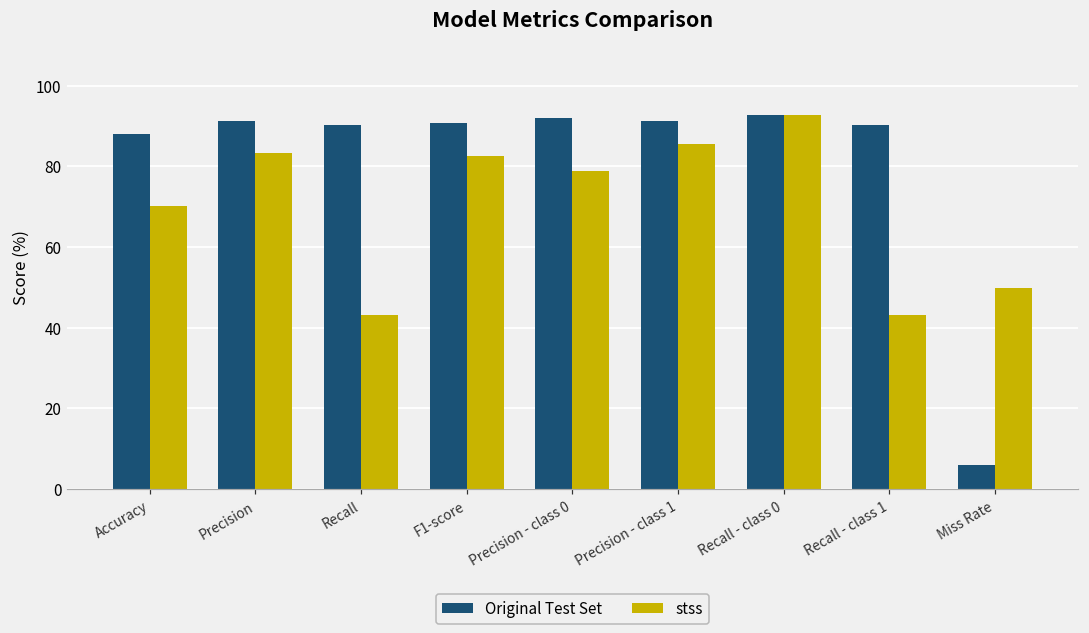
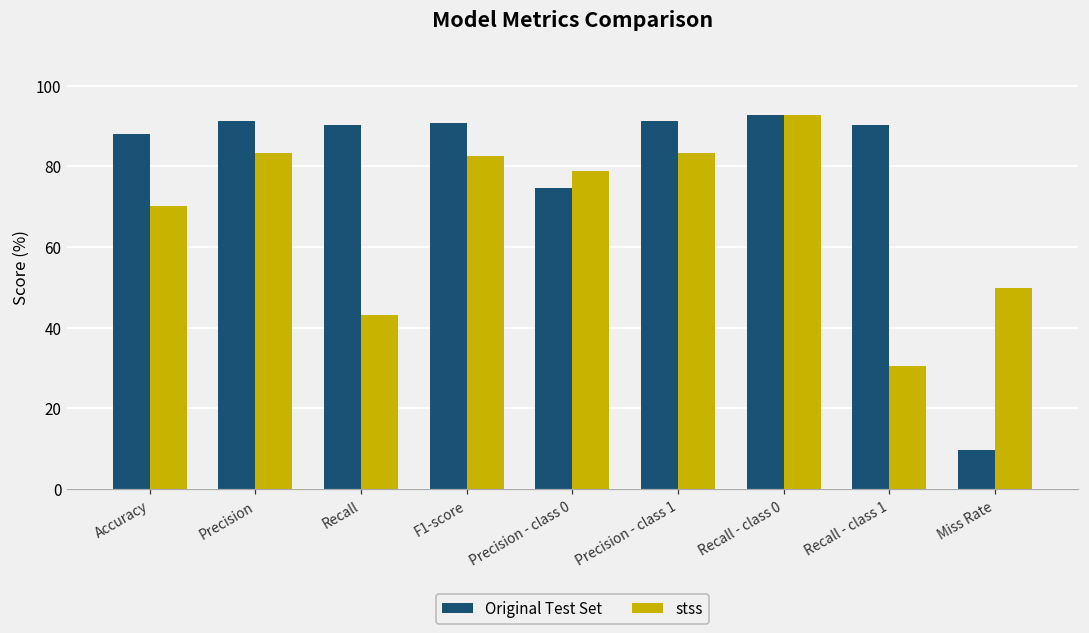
Original Test Set, Precision - class 0: 92 -> 75
stss, Precision - class 1: 86 -> 83
stss, Recall - class 1: 43 -> 31
Original Test Set, Miss Rate: 6 -> 10
